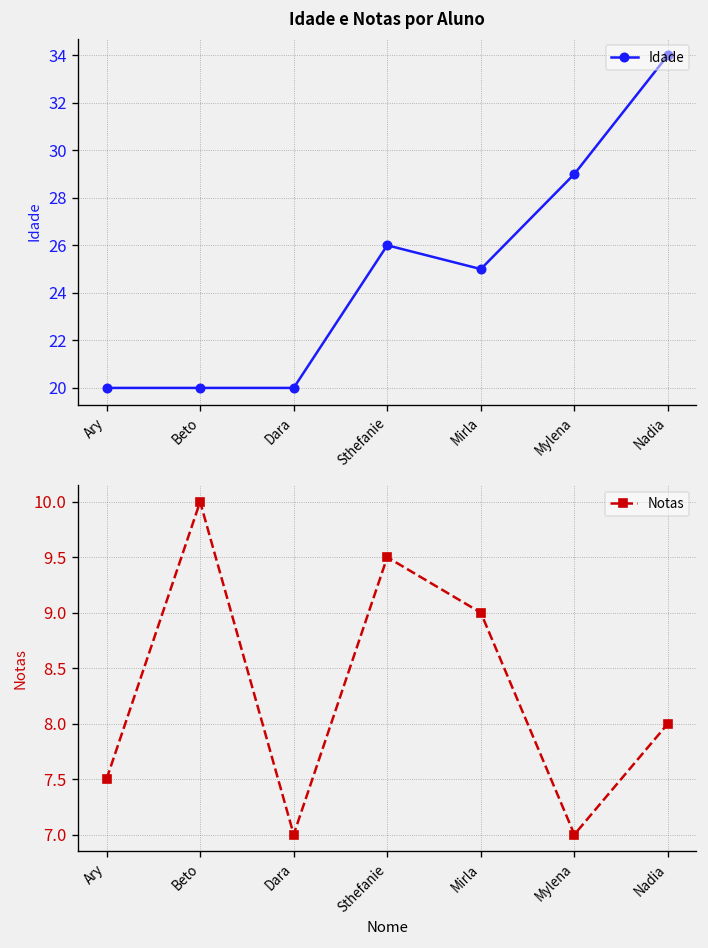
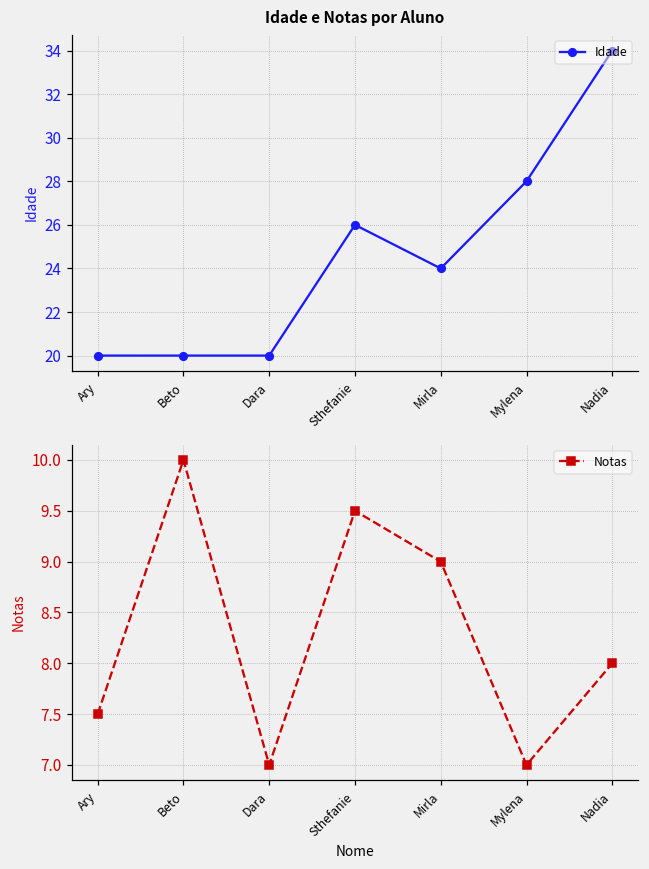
Idade e Notas por Aluno, Mirla: 25 -> 24
Idade e Notas por Aluno, Mylena: 29 -> 28
